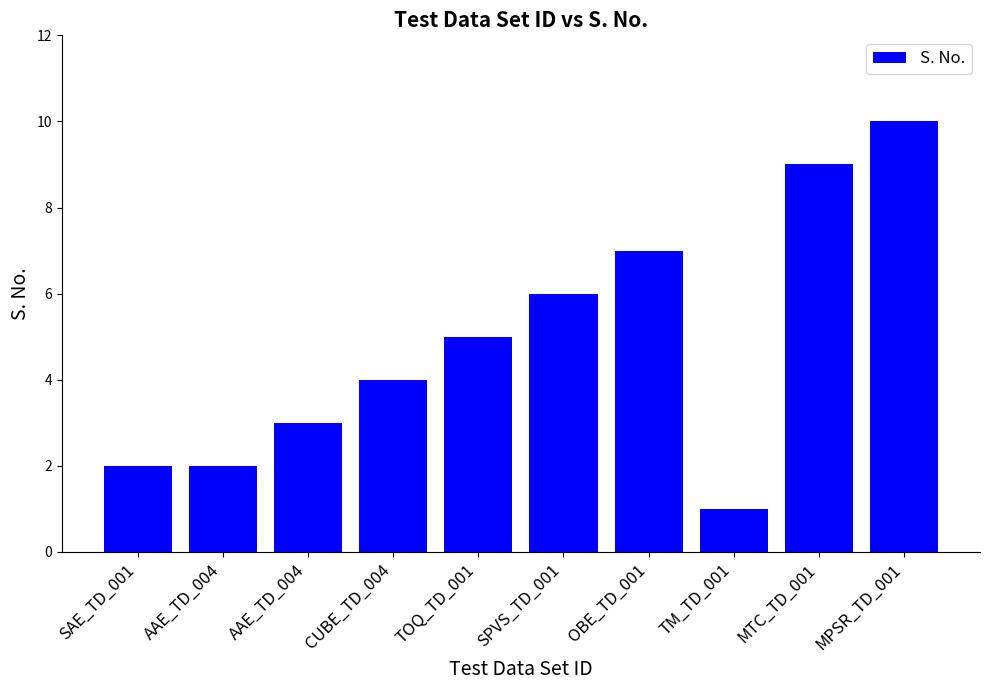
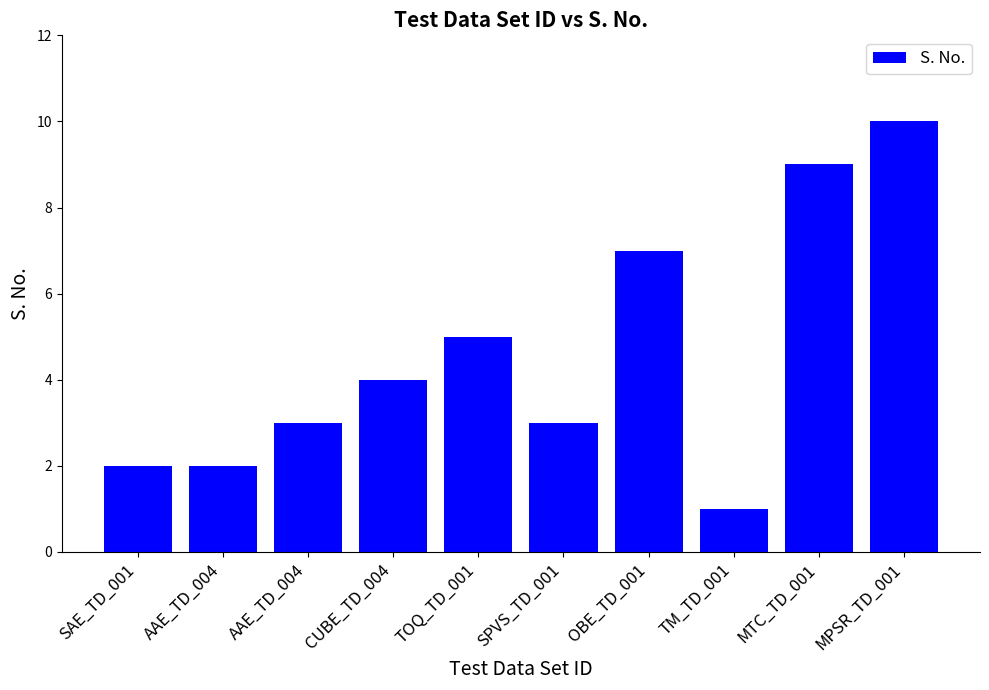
SPVS_TD_001: 6 -> 3
